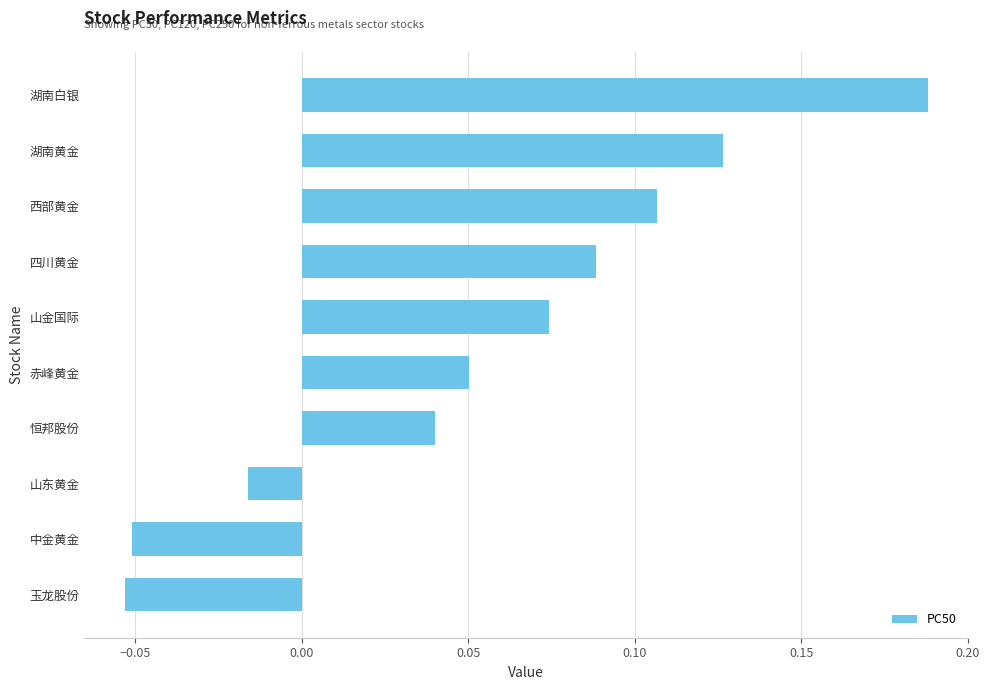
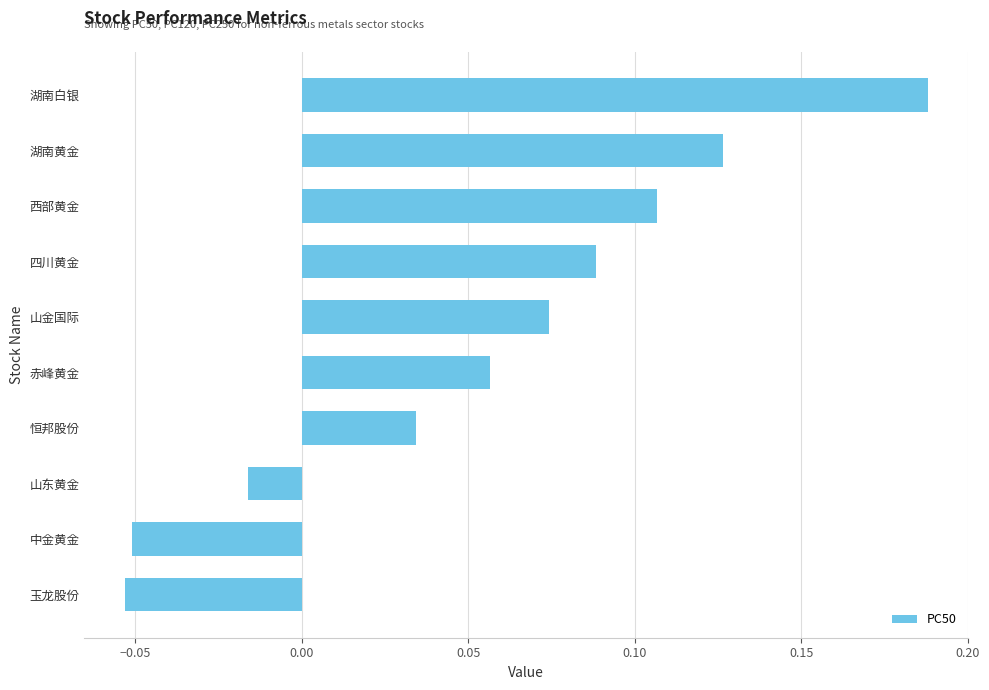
赤峰黄金: 0.050 -> 0.056
恒邦股份: 0.040 -> 0.034
